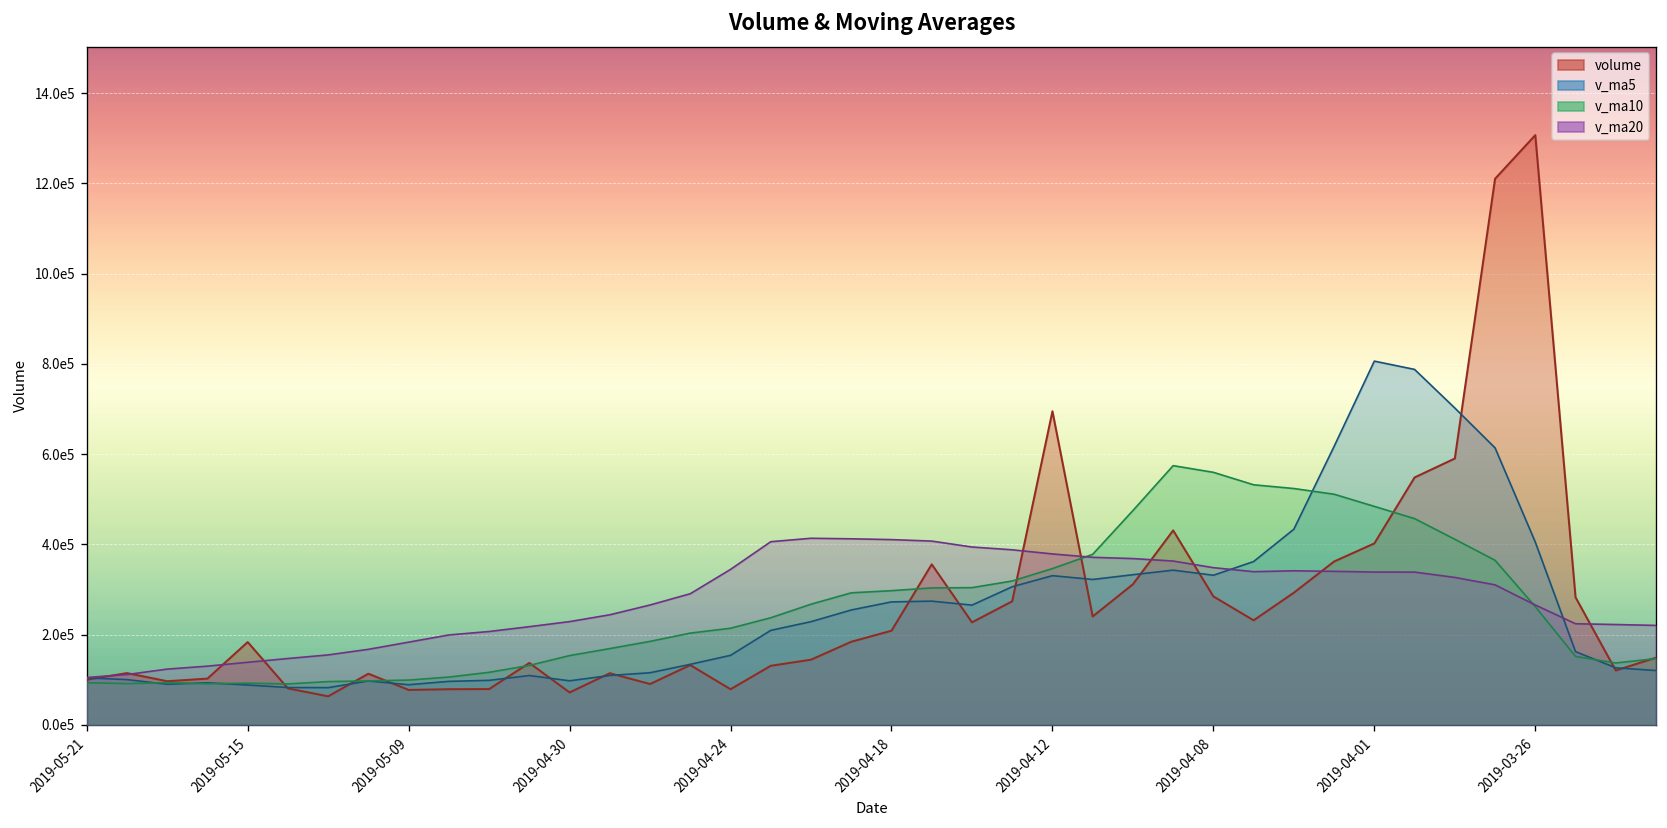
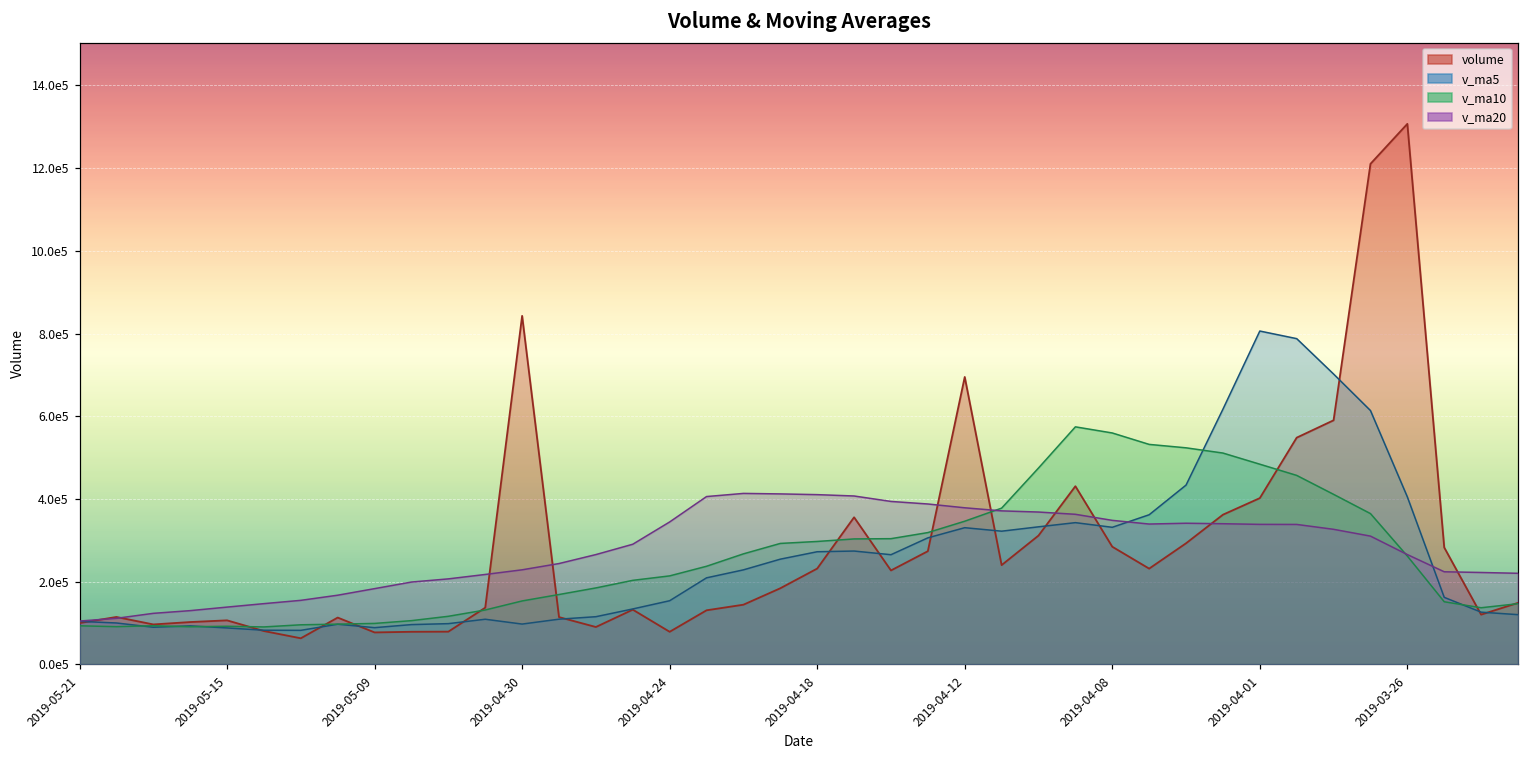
volume, 2019-05-15: 180000 -> 110000
volume, 2019-04-30: 70000 -> 840000
volume, 2019-04-18: 210000 -> 230000
